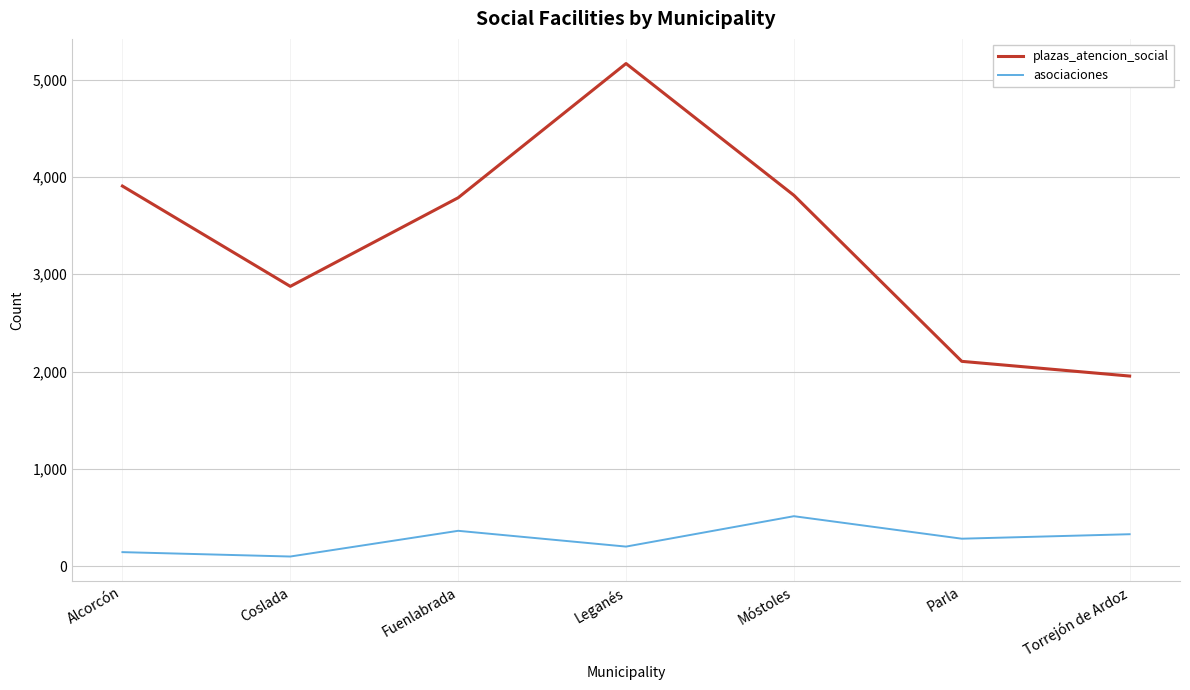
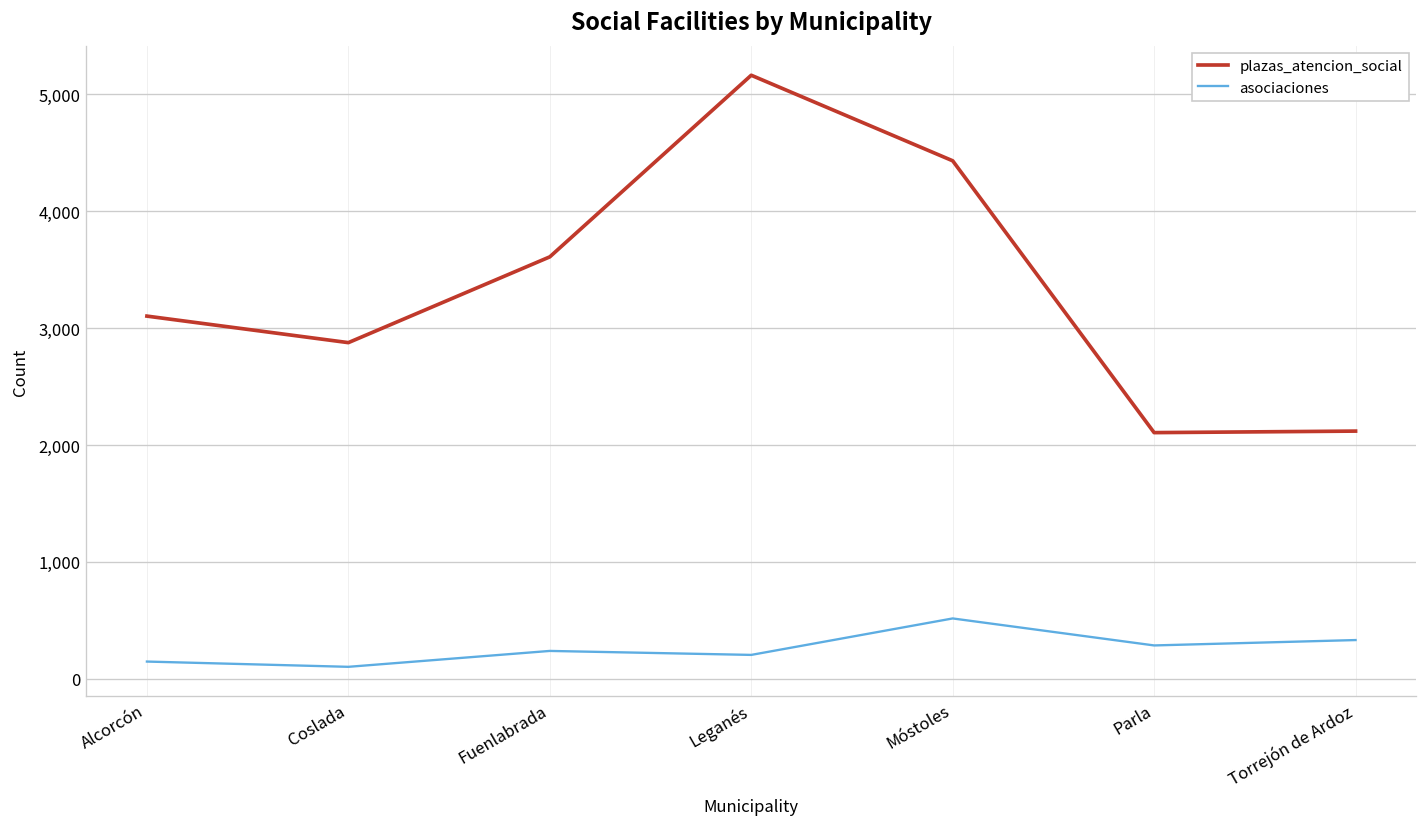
plazas_atencion_social, Alcorcón: 3,900 -> 3,100
plazas_atencion_social, Fuenlabrada: 3,800 -> 3,600
asociaciones, Fuenlabrada: 400 -> 200
plazas_atencion_social, Móstoles: 3,800 -> 4,400
plazas_atencion_social, Torrejón de Ardoz: 2,000 -> 2,100
